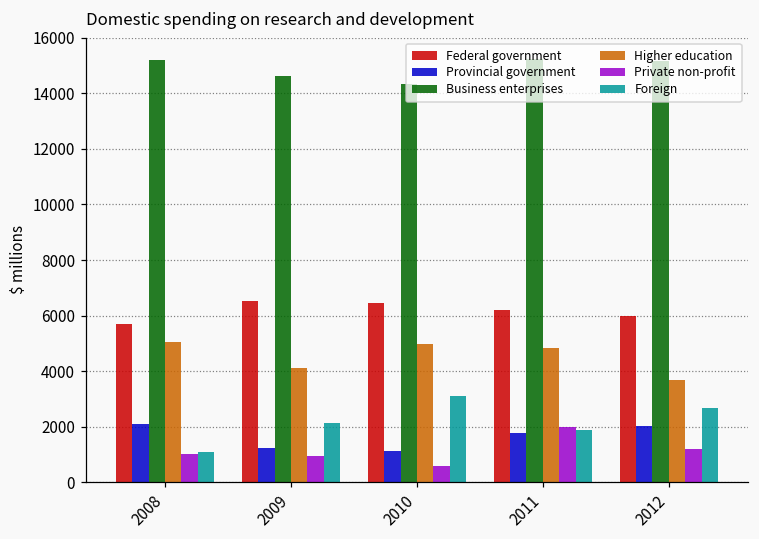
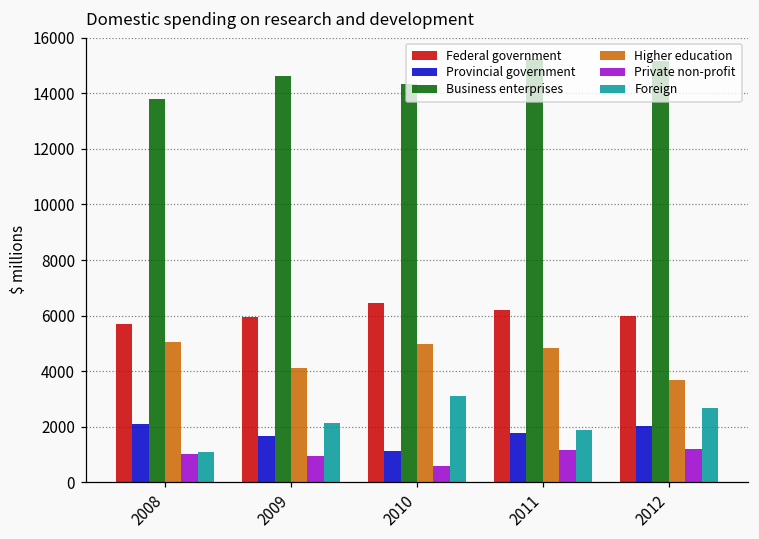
Business enterprises, 2008: 15200 -> 13800
Federal government, 2009: 6500 -> 6000
Provincial government, 2009: 1200 -> 1700
Private non-profit, 2011: 2000 -> 1200
